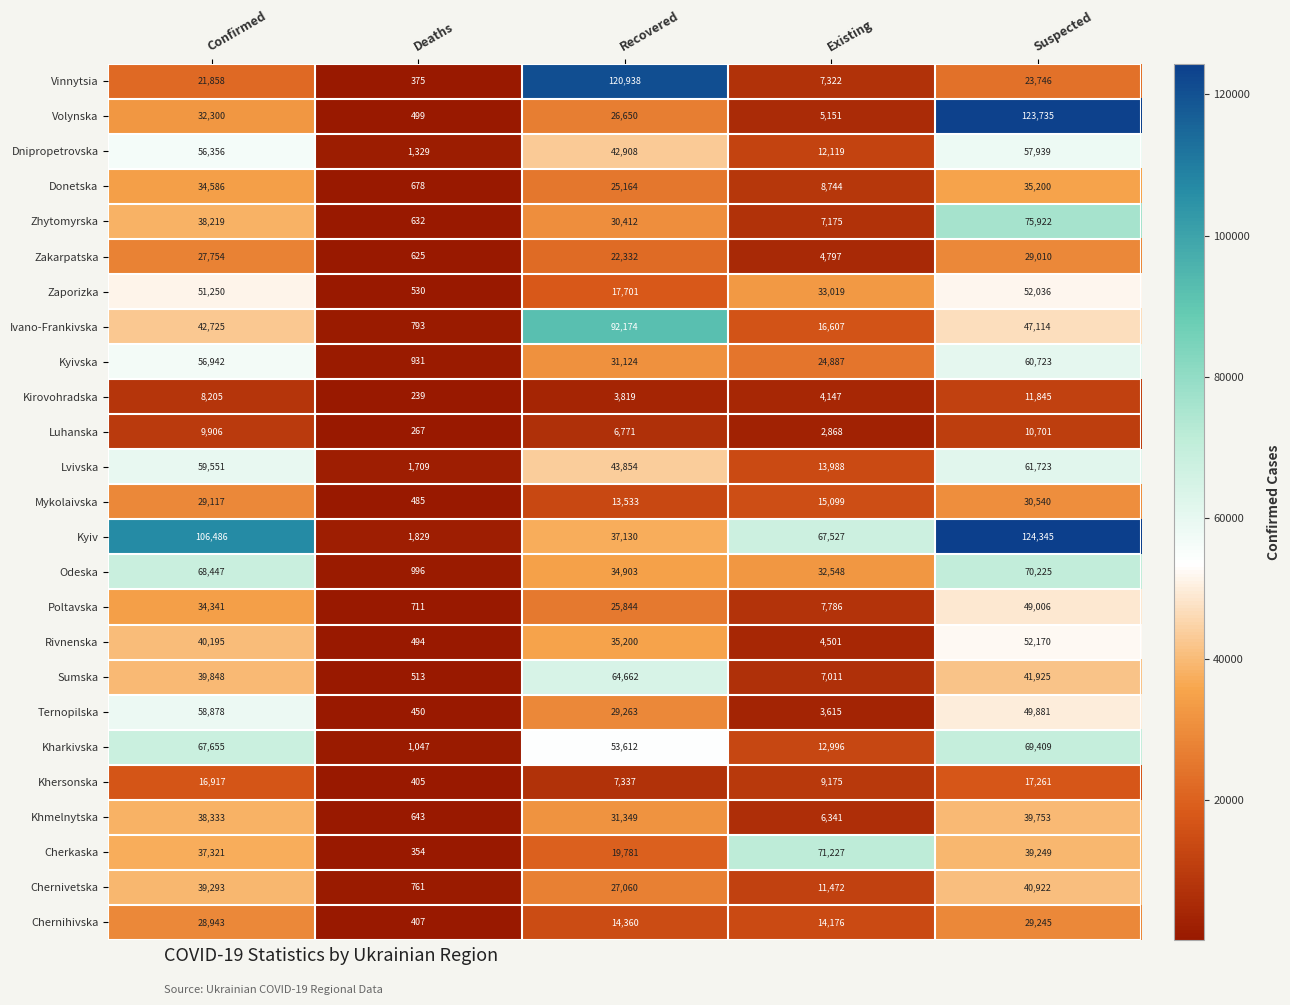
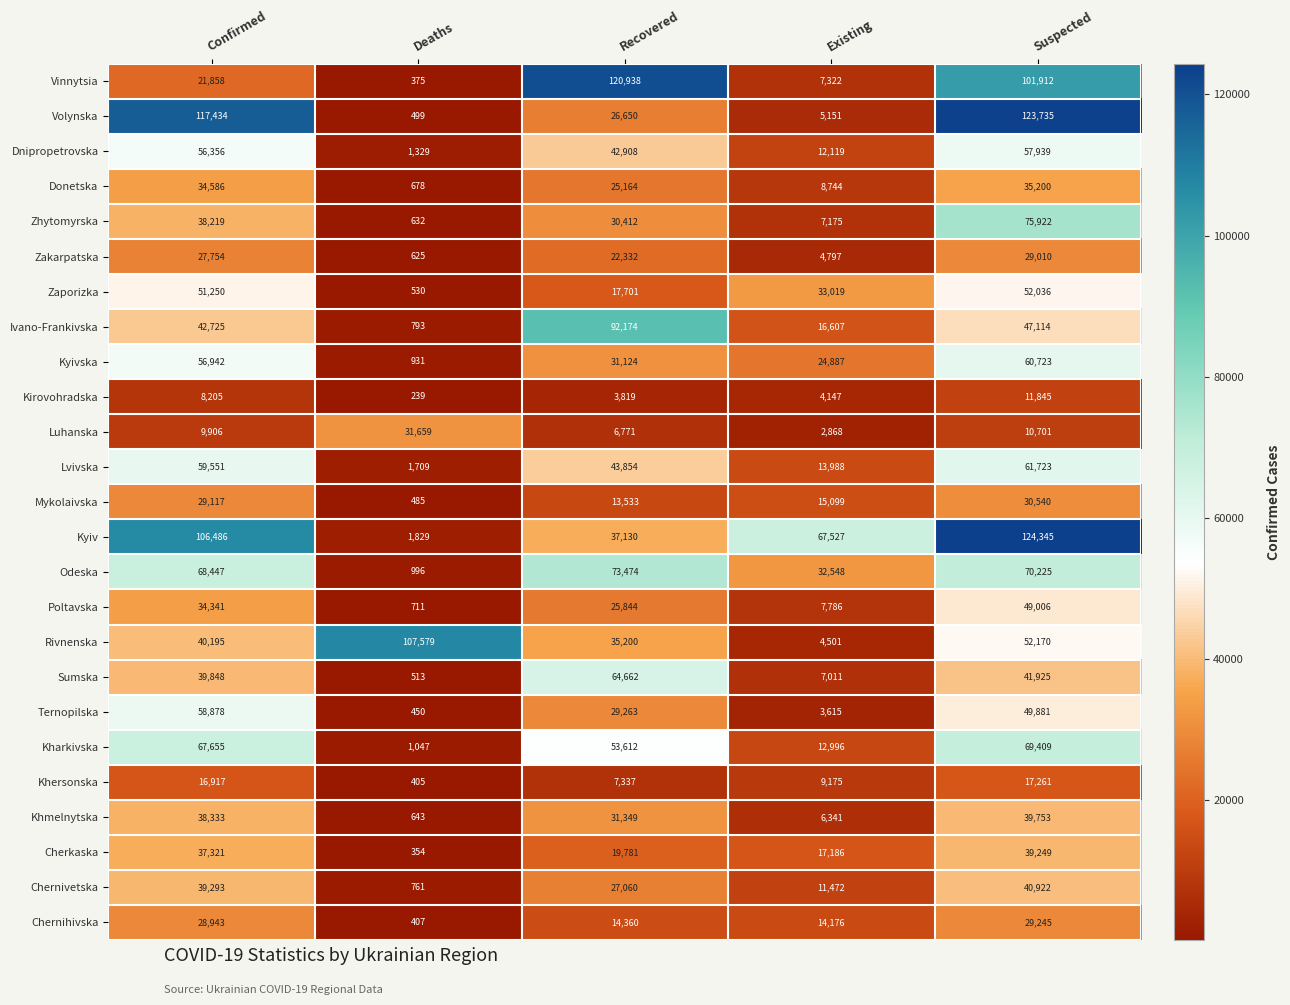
Vinnytsia, Suspected: 23,746 -> 101,912
Volynska, Confirmed: 32,300 -> 117,434
Luhanska, Deaths: 267 -> 31,659
Odeska, Recovered: 34,903 -> 73,474
Rivnenska, Deaths: 494 -> 107,579
Cherkaska, Existing: 71,227 -> 17,186
